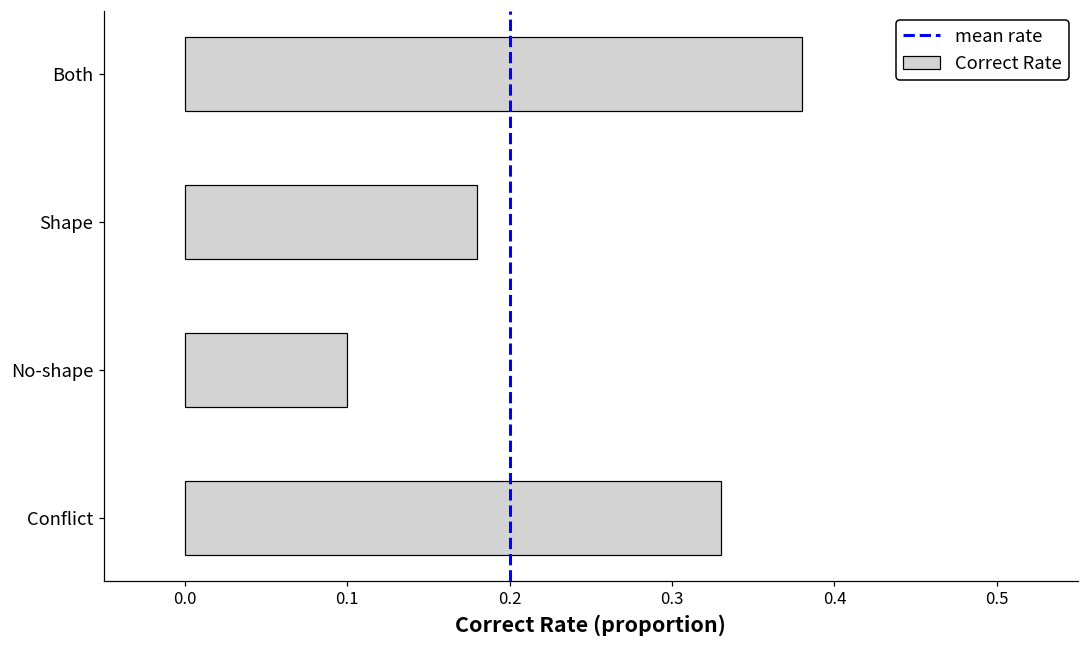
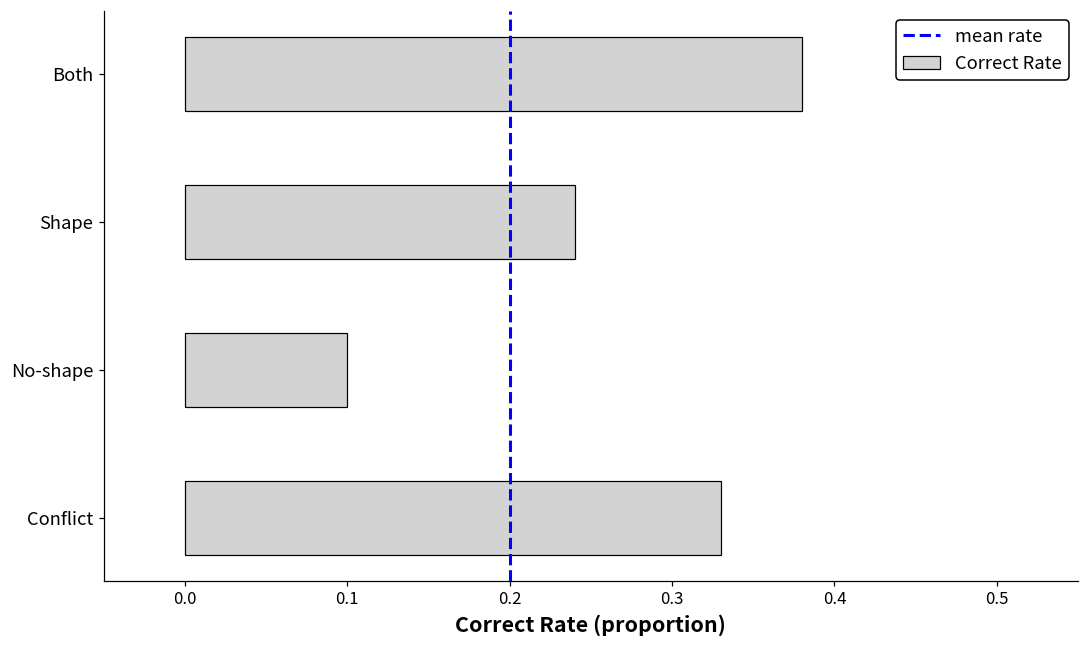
Shape: 0.18 -> 0.24
